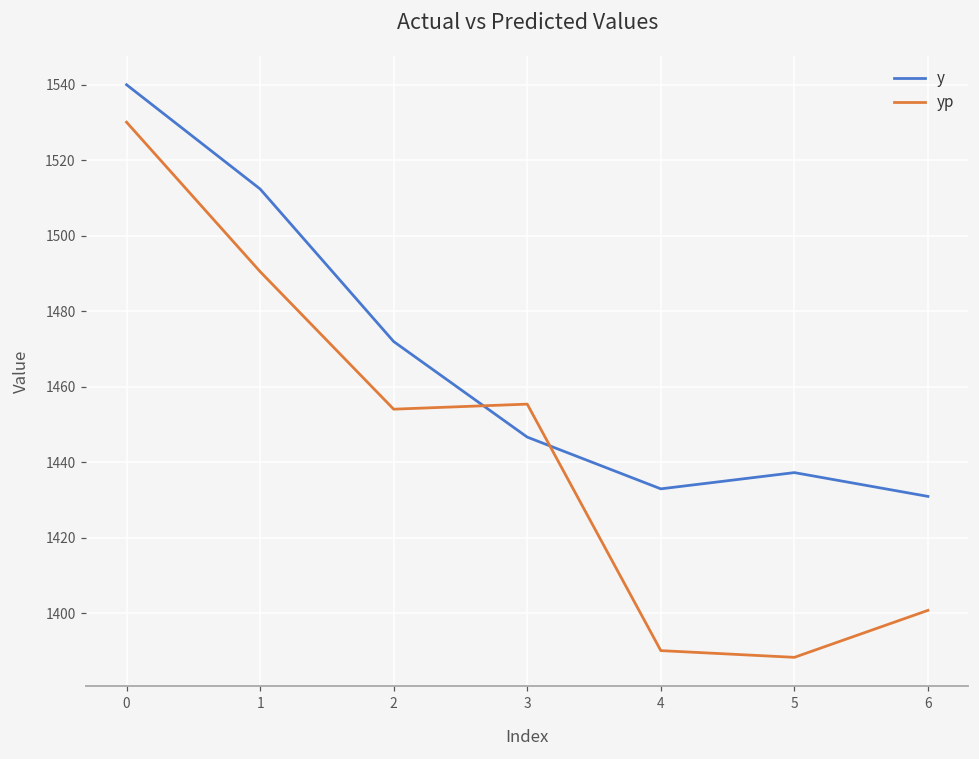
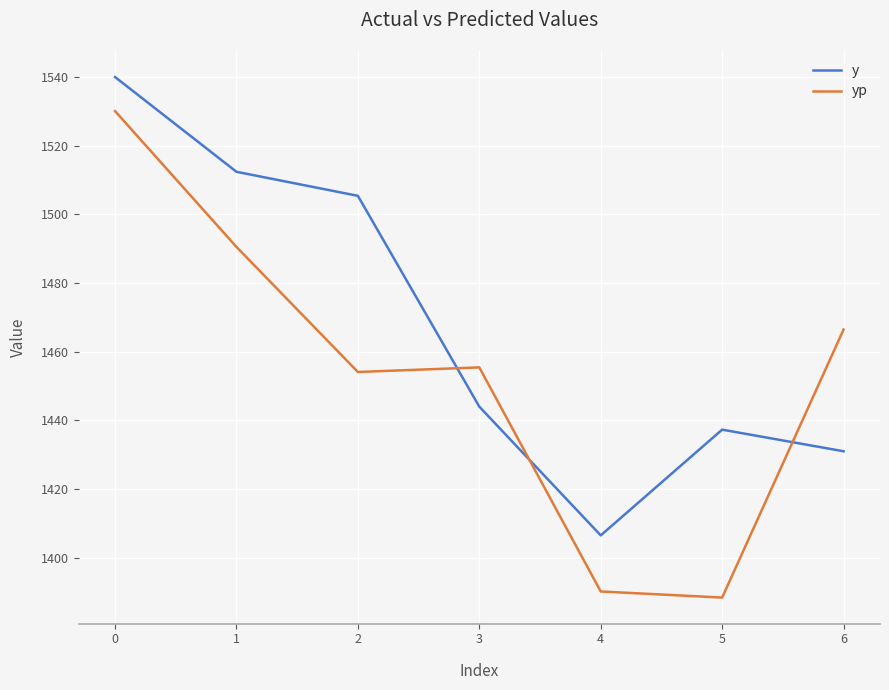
y, 2: 1472 -> 1505
y, 3: 1447 -> 1444
y, 4: 1433 -> 1407
yp, 6: 1401 -> 1466
